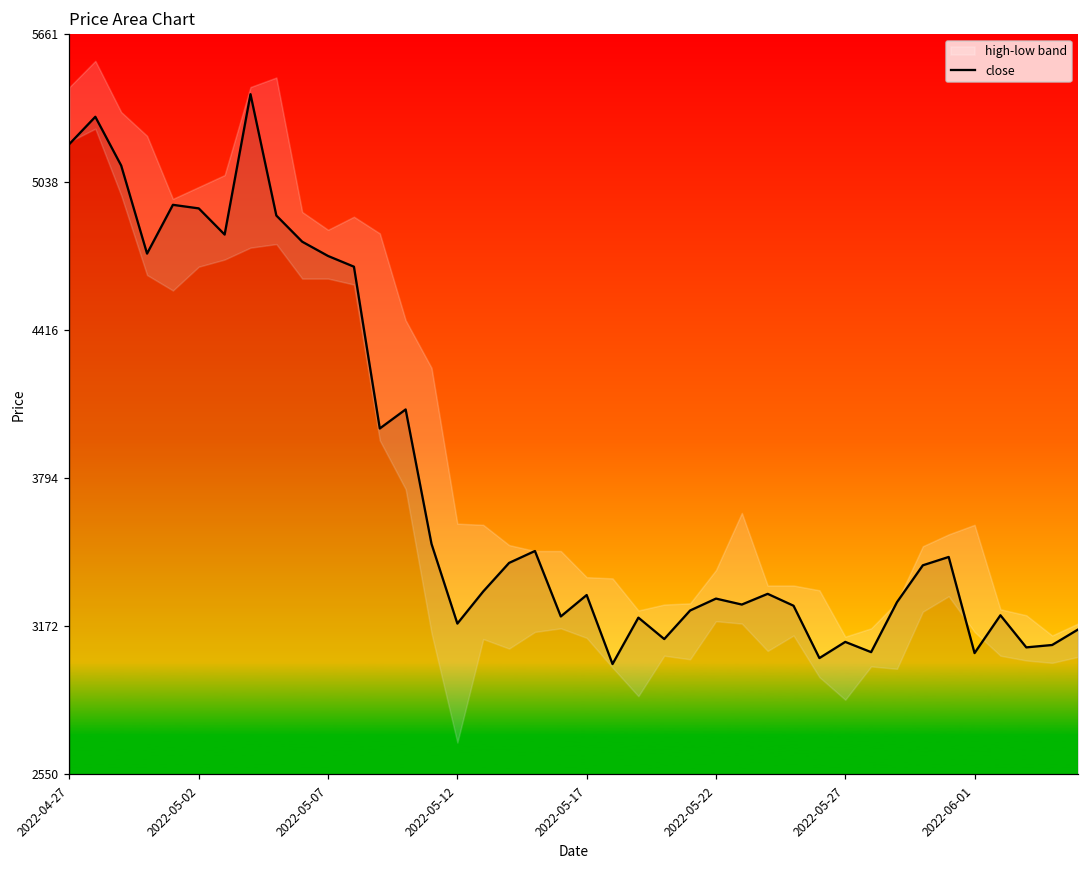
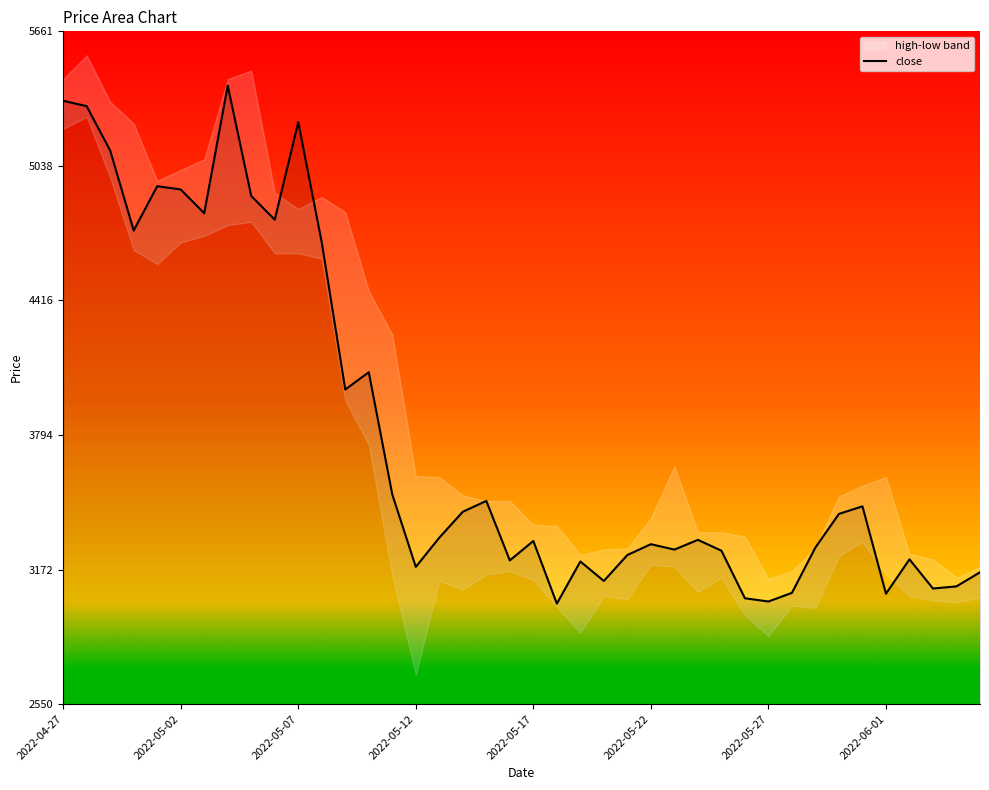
close, 2022-04-27: 5200 -> 5340
close, 2022-05-07: 4730 -> 5240
close, 2022-05-27: 3110 -> 3030
